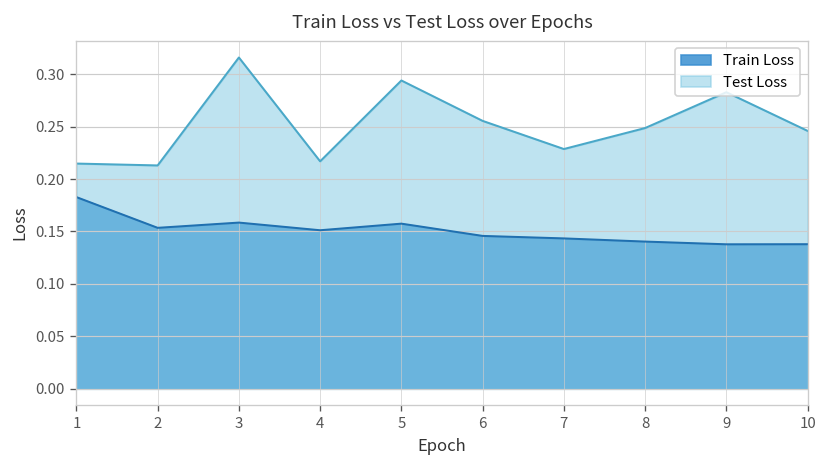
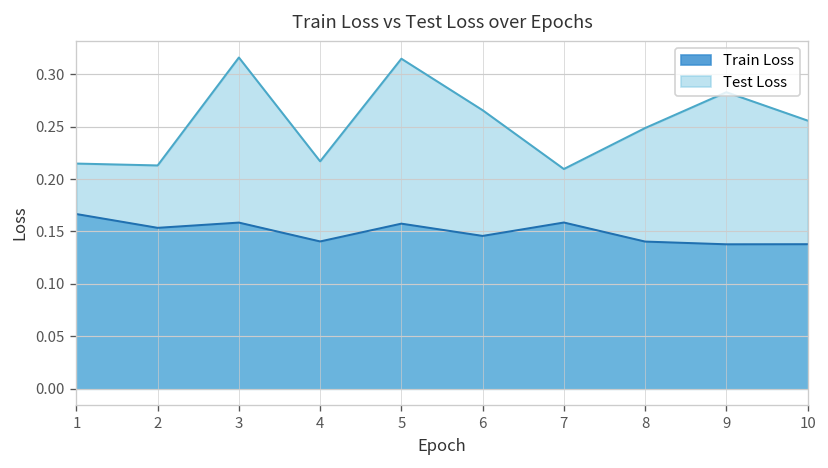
Train Loss, 1: 0.18 -> 0.17
Train Loss, 4: 0.15 -> 0.14
Test Loss, 5: 0.29 -> 0.31
Test Loss, 6: 0.26 -> 0.27
Train Loss, 7: 0.14 -> 0.16
Test Loss, 7: 0.23 -> 0.21
Test Loss, 10: 0.25 -> 0.26
